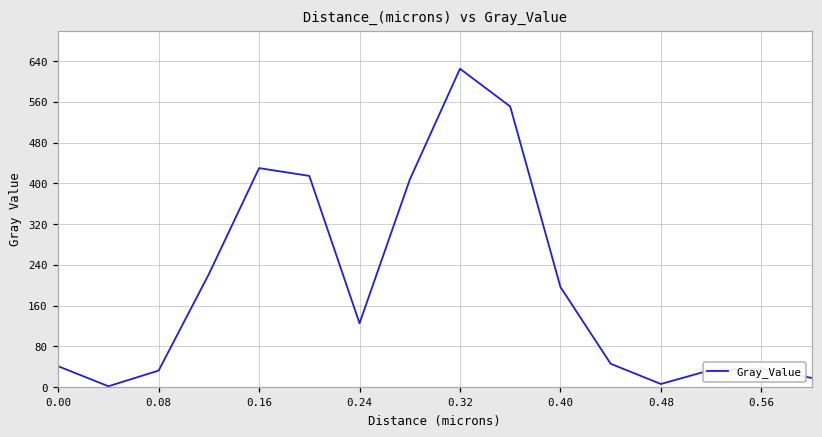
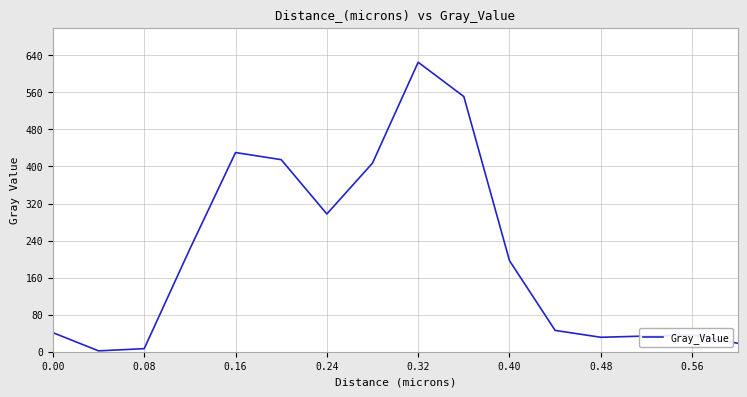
0.08: 30 -> 10
0.24: 130 -> 300
0.48: 10 -> 30
